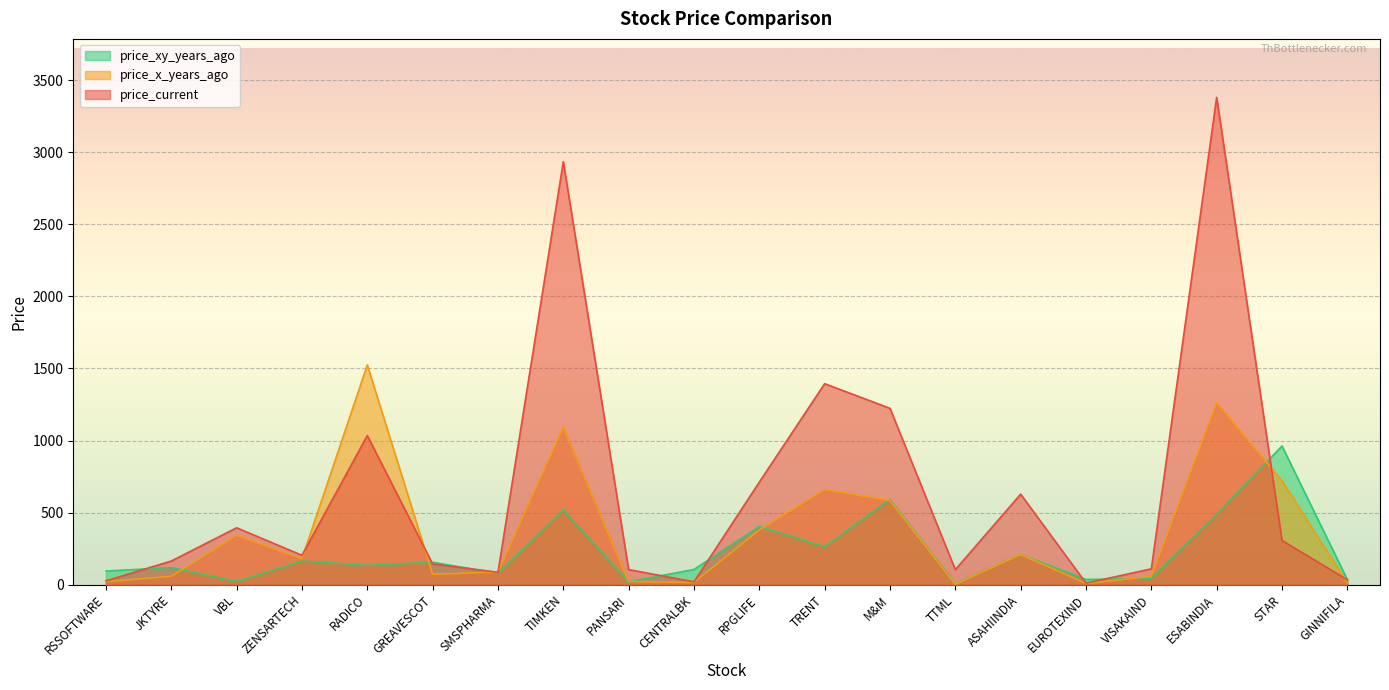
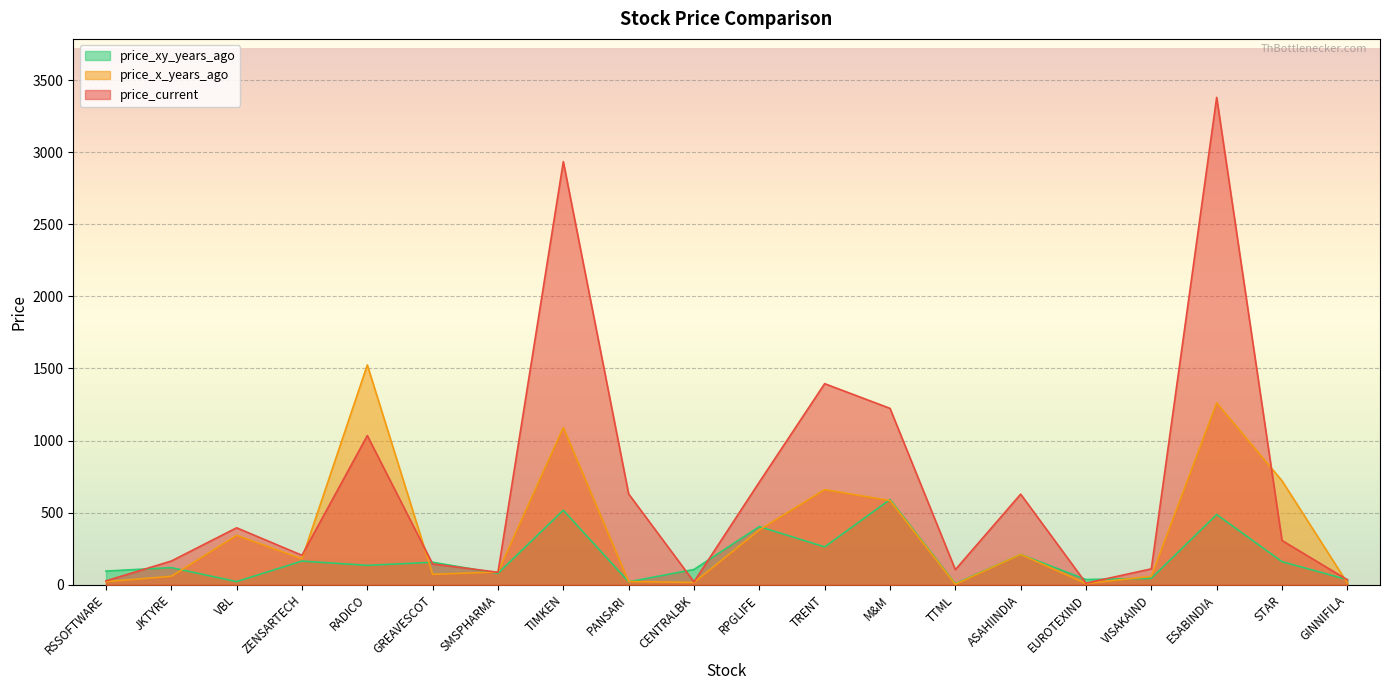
price_current, PANSARI: 110 -> 630
price_xy_years_ago, STAR: 960 -> 160
